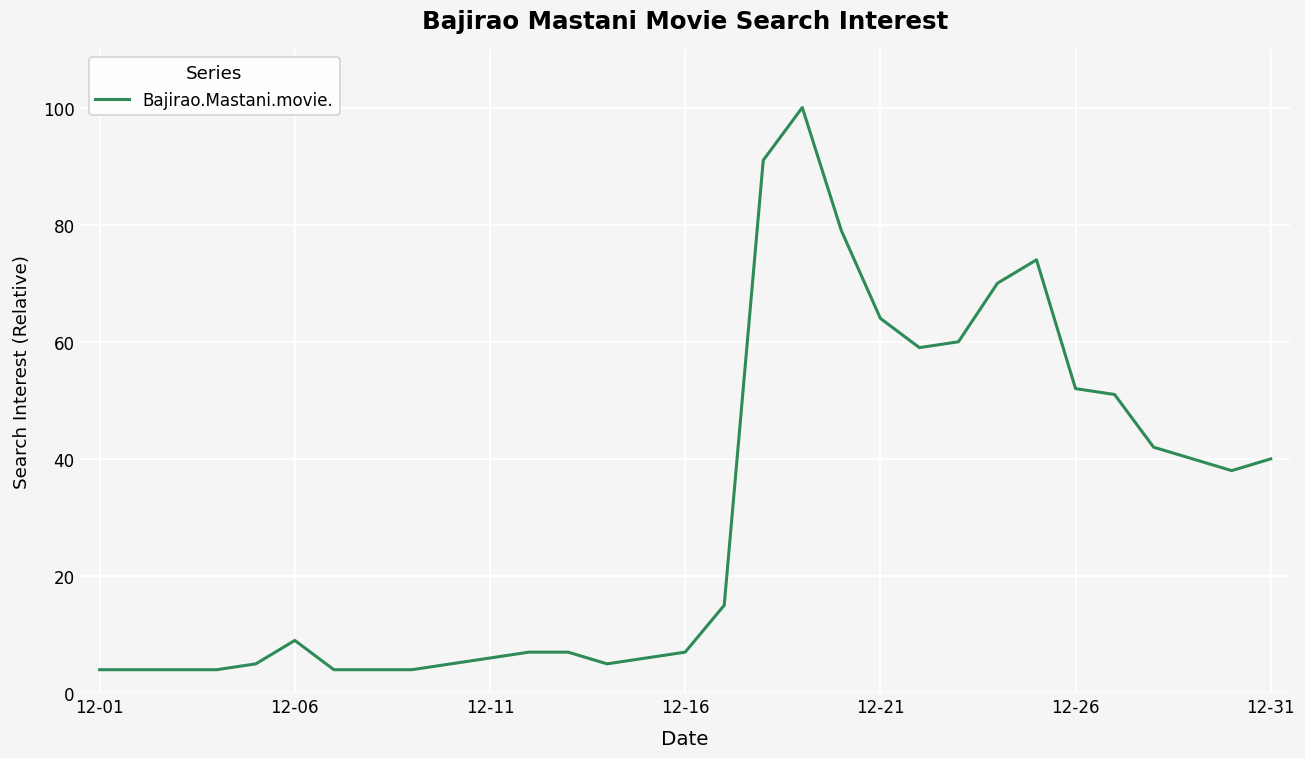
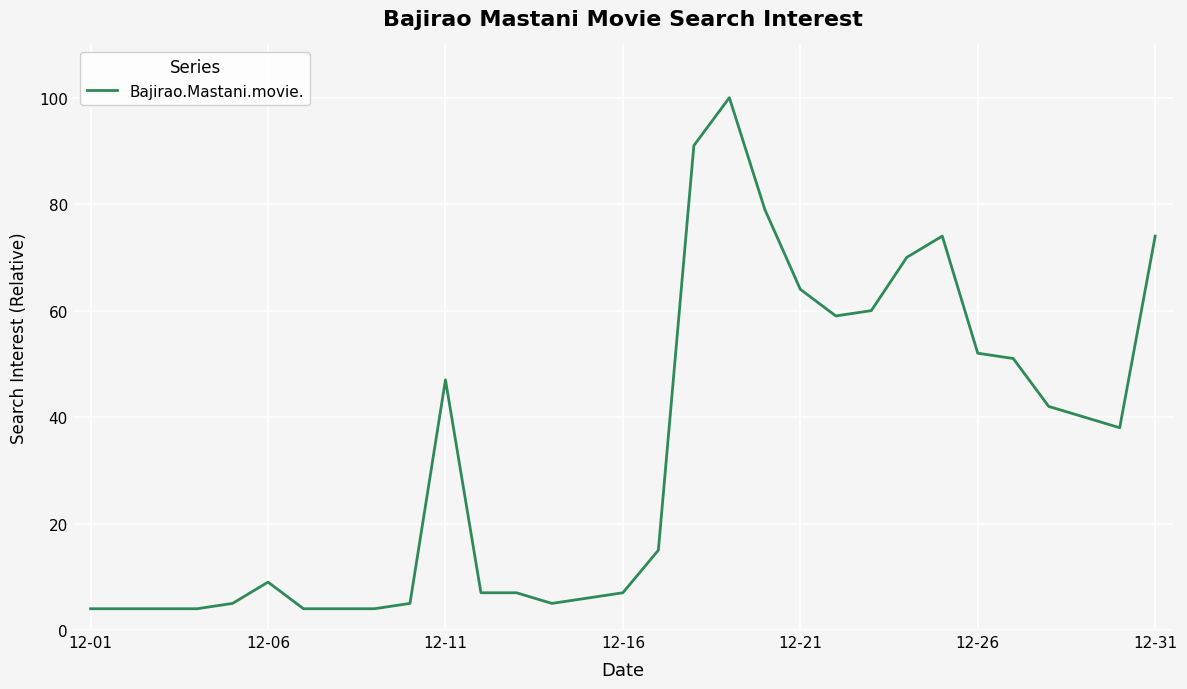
12-11: 6 -> 47
12-31: 40 -> 74
